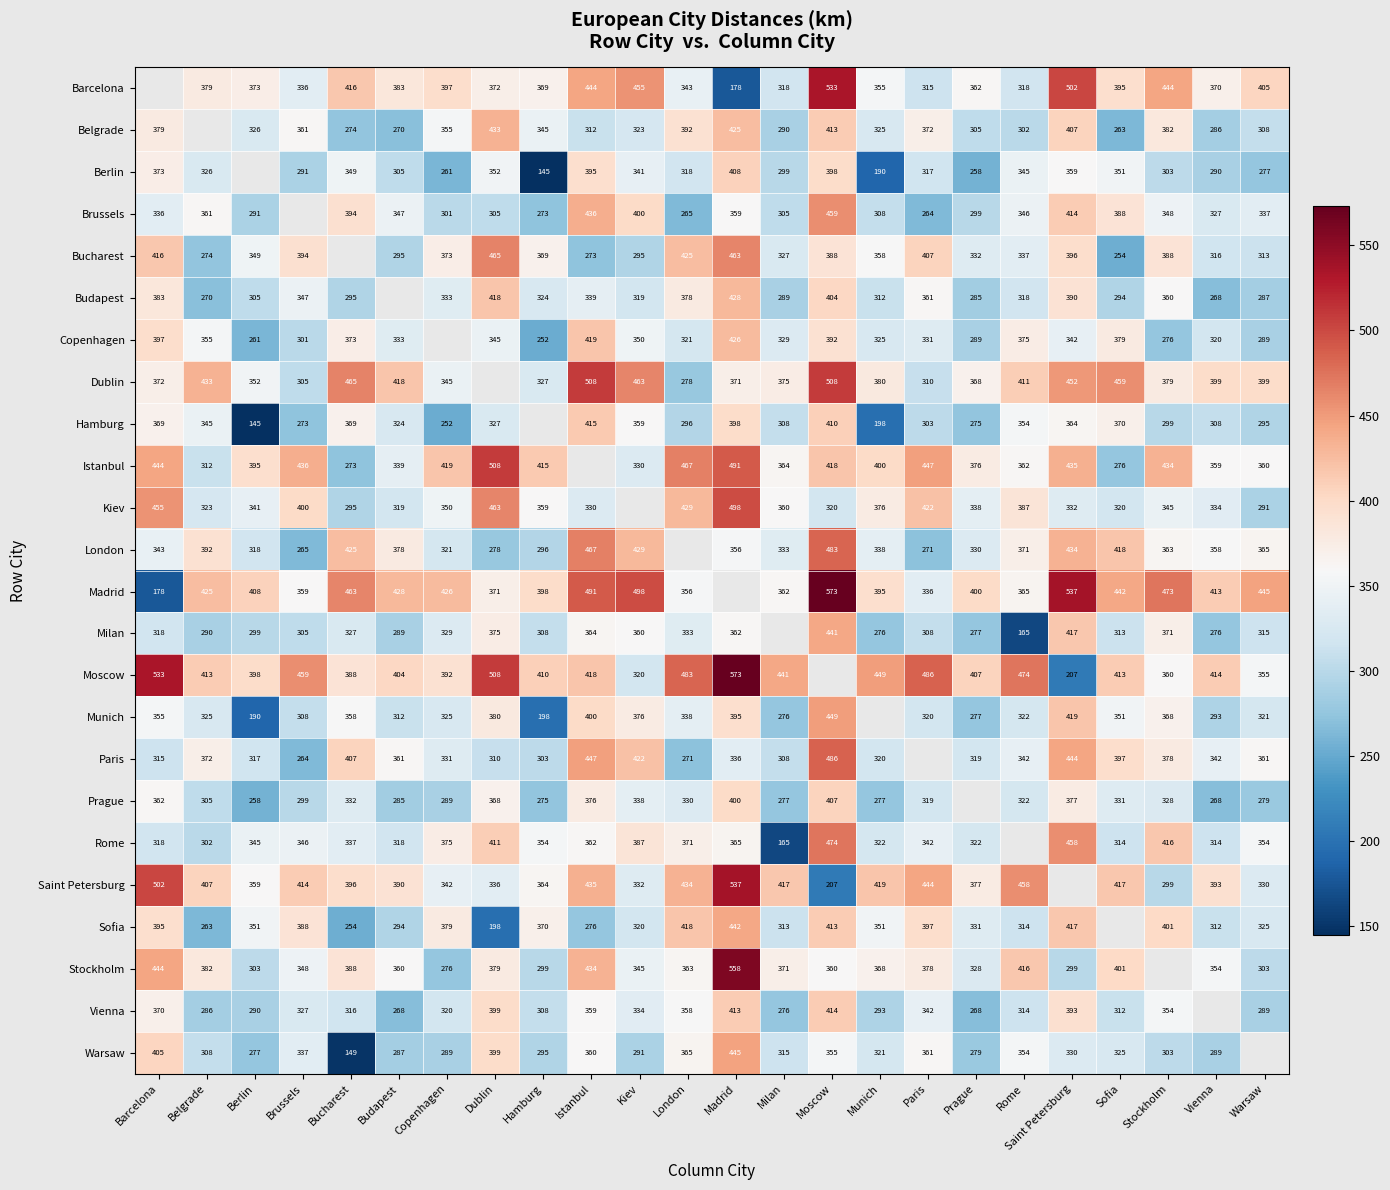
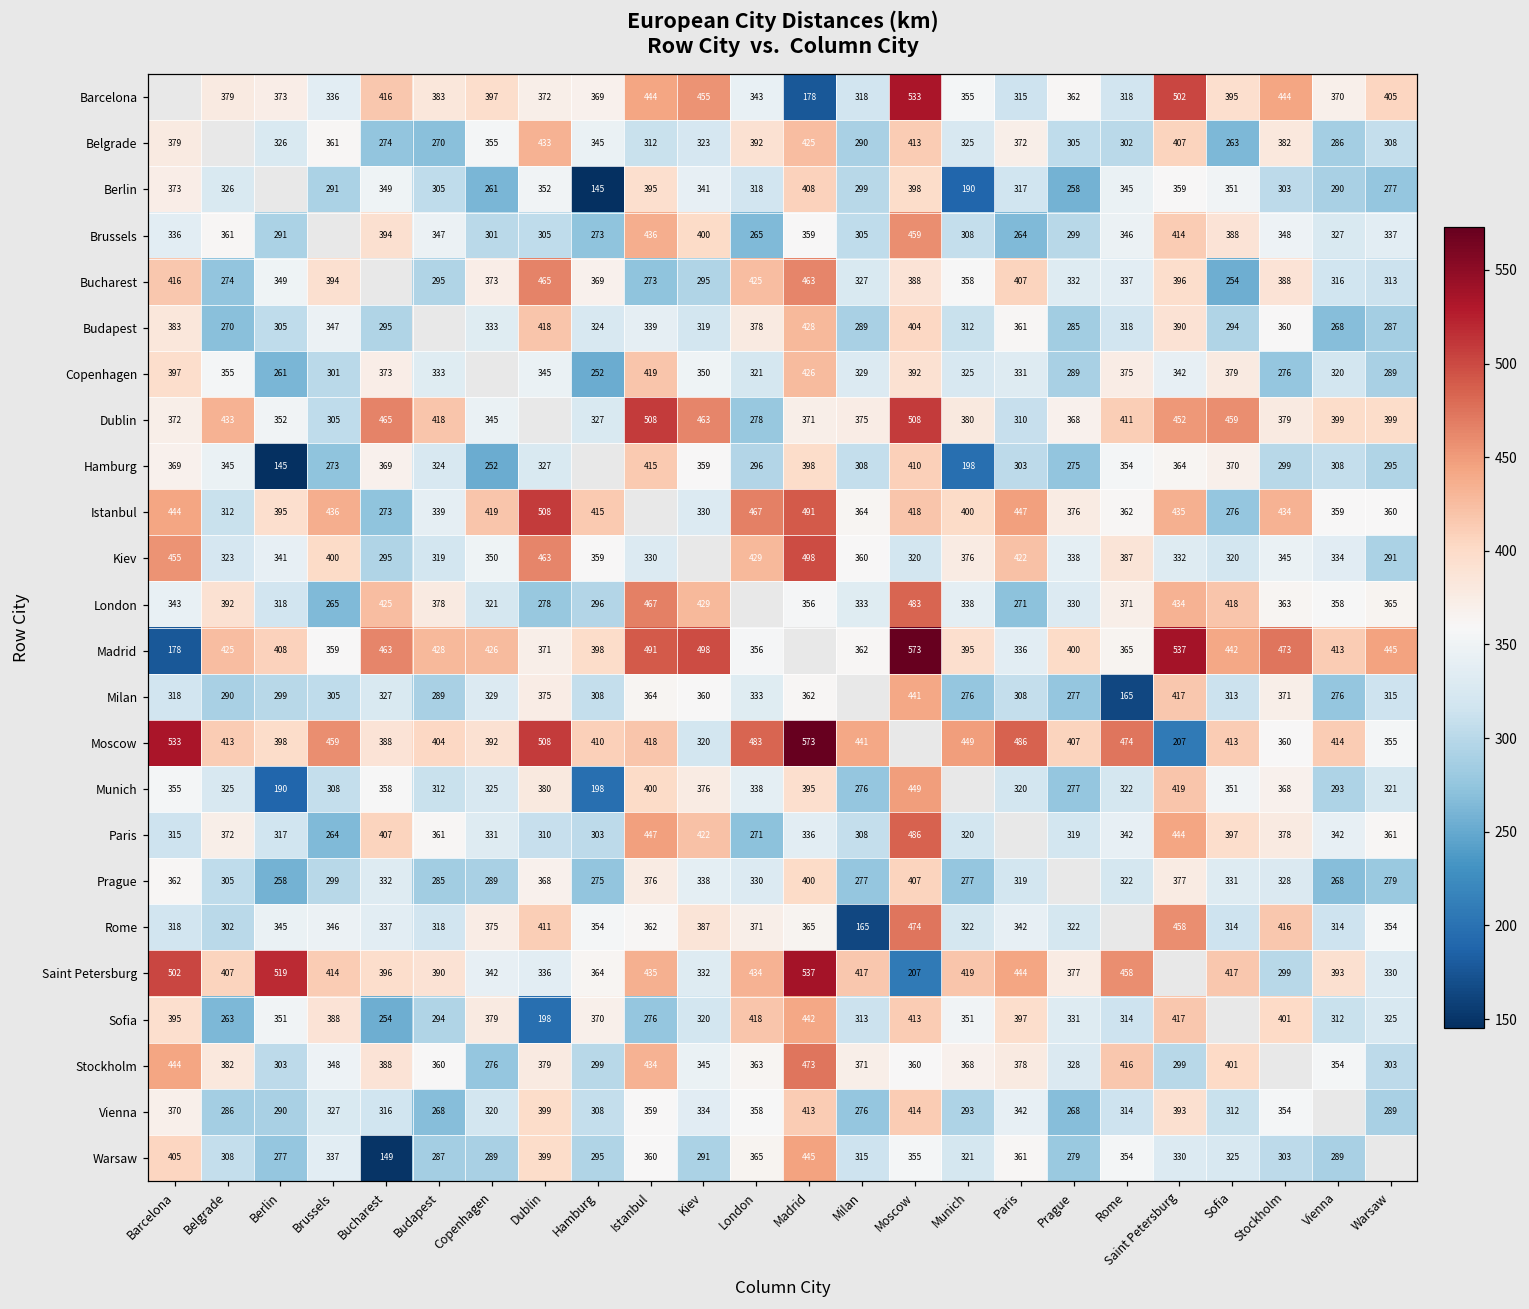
Saint Petersburg, Berlin: 359 -> 519
Stockholm, Madrid: 558 -> 473
